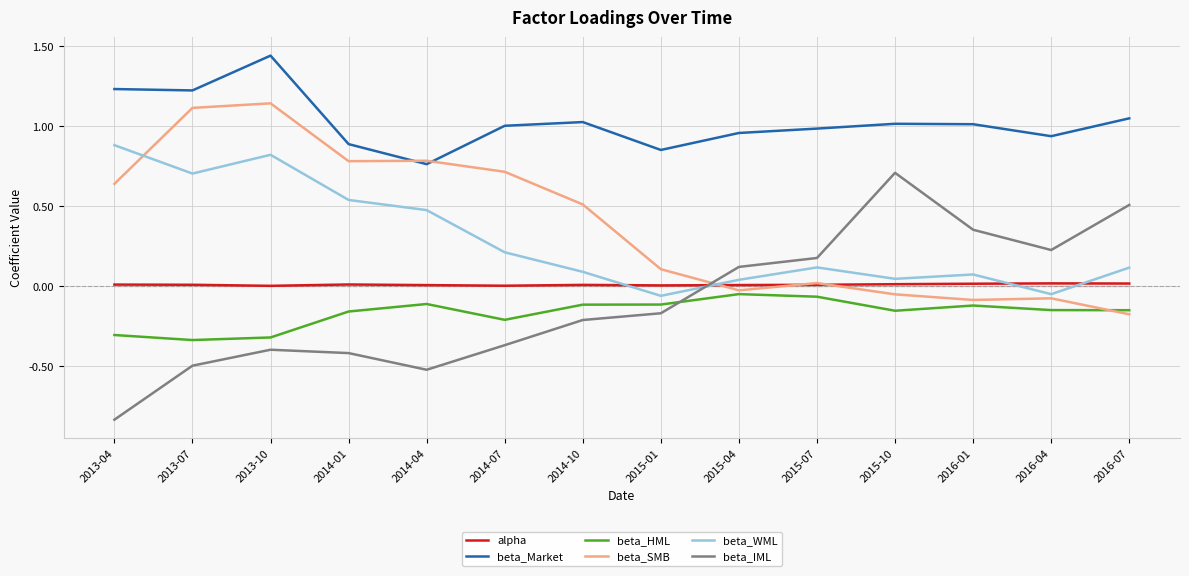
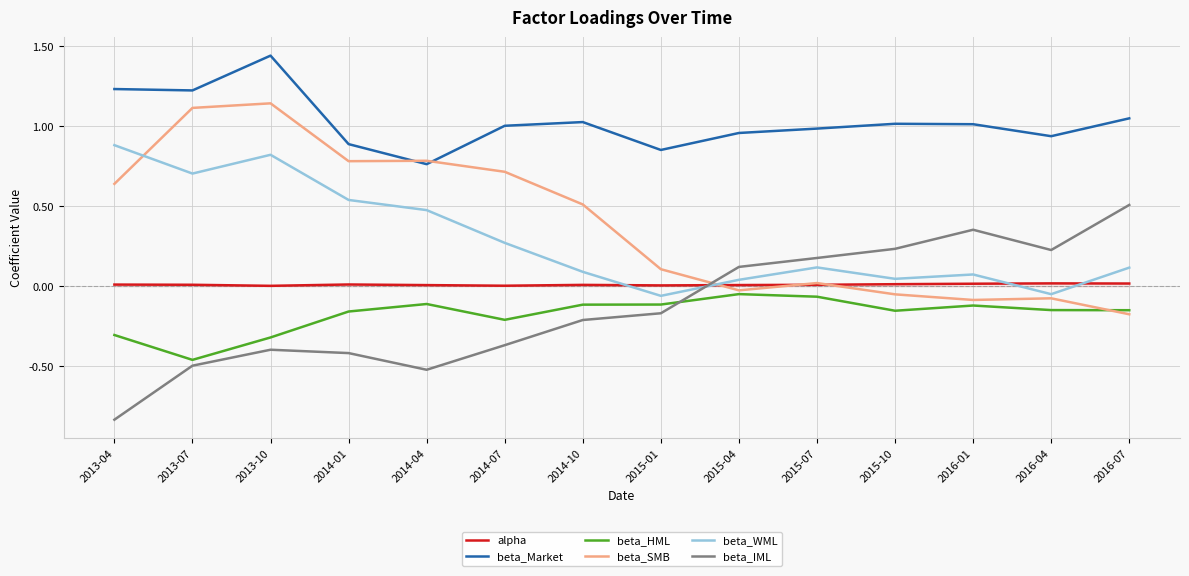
beta_HML, 2013-07: -0.33 -> -0.46
beta_WML, 2014-07: 0.21 -> 0.27
beta_IML, 2015-10: 0.71 -> 0.23
